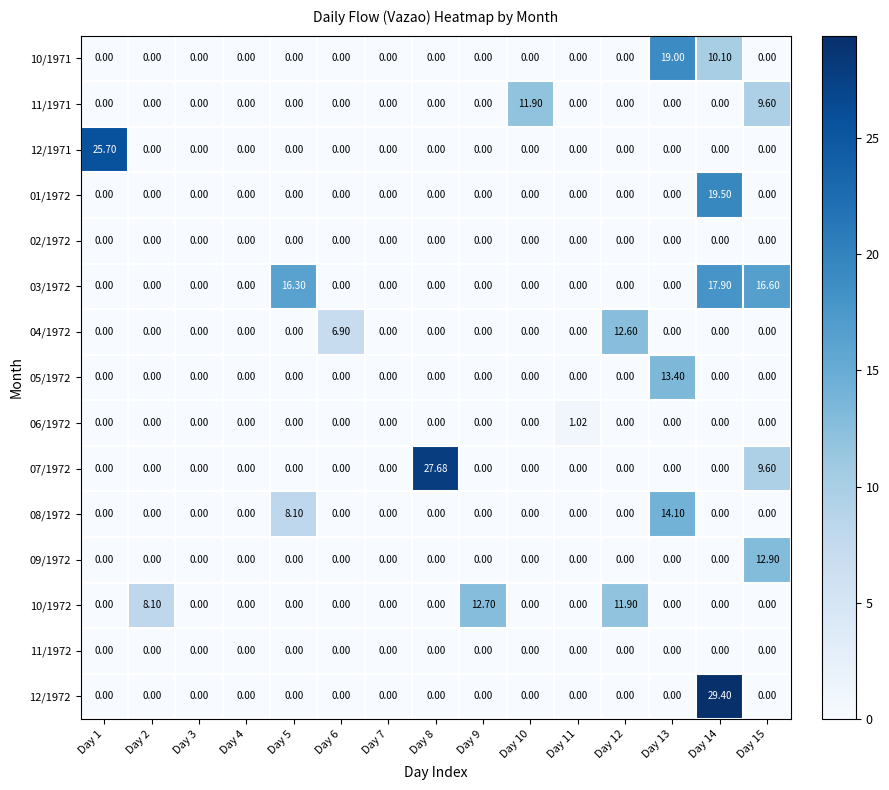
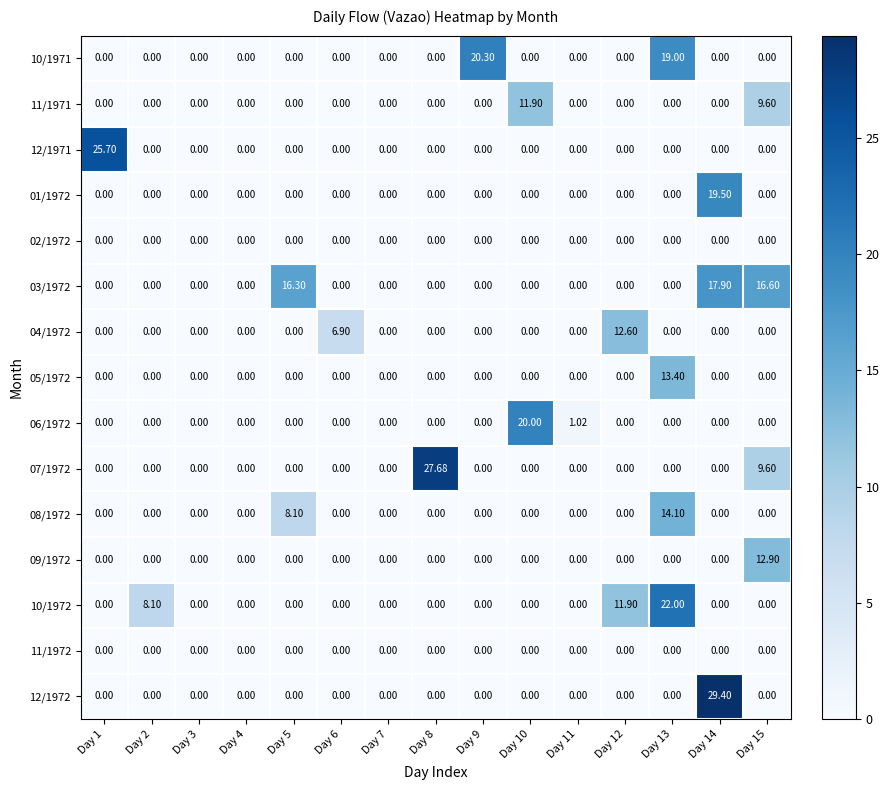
10/1971, Day 9: 0.00 -> 20.30
10/1971, Day 14: 10.10 -> 0.00
06/1972, Day 10: 0.00 -> 20.00
10/1972, Day 9: 12.70 -> 0.00
10/1972, Day 13: 0.00 -> 22.00
